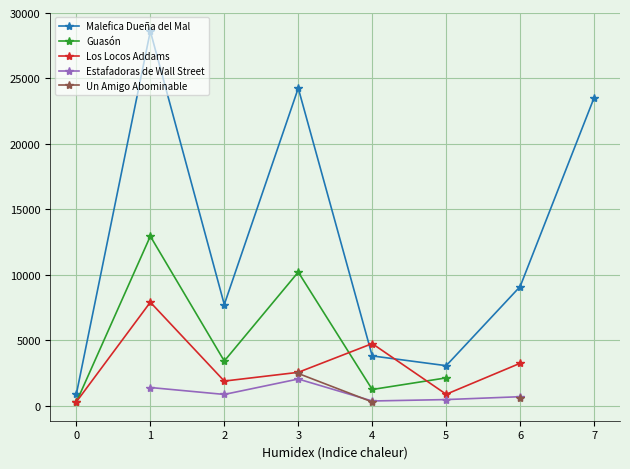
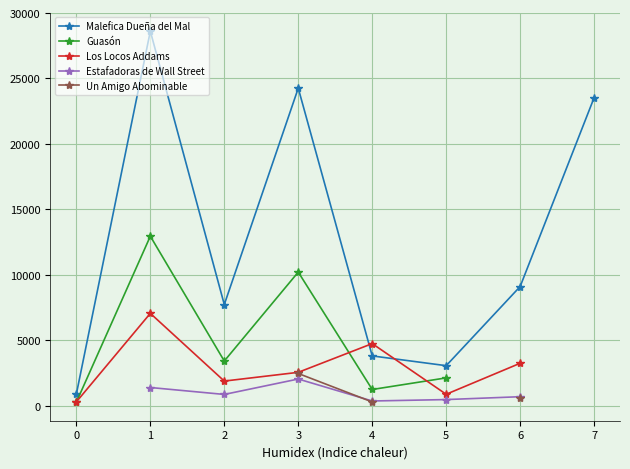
Los Locos Addams, 1: 7900 -> 7100
